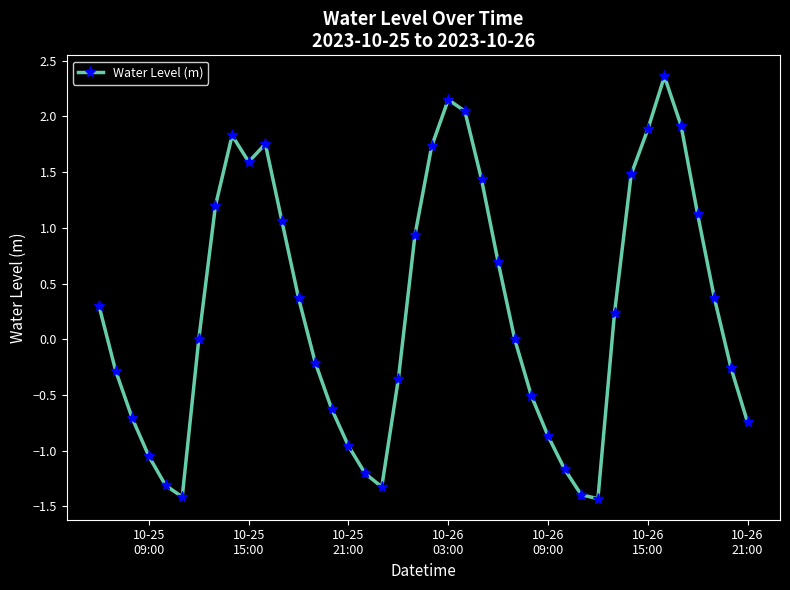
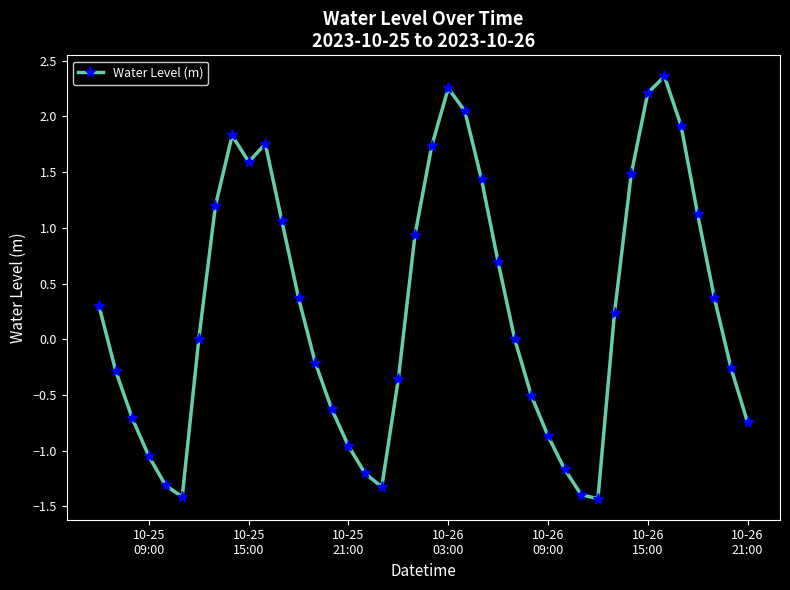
10-26 03:00: 2.15 -> 2.25
10-26 15:00: 1.88 -> 2.21
